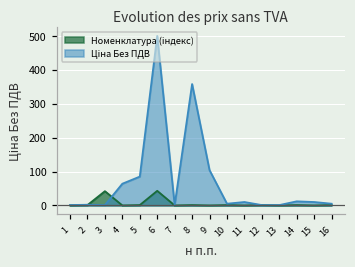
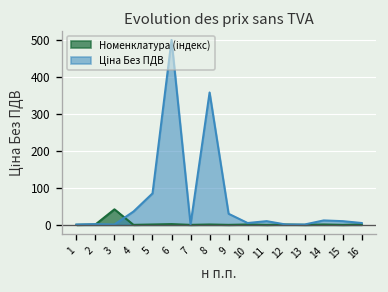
Ціна Без ПДВ, 4: 60 -> 40
Номенклатура (індекс), 6: 40 -> 0
Ціна Без ПДВ, 9: 100 -> 30
